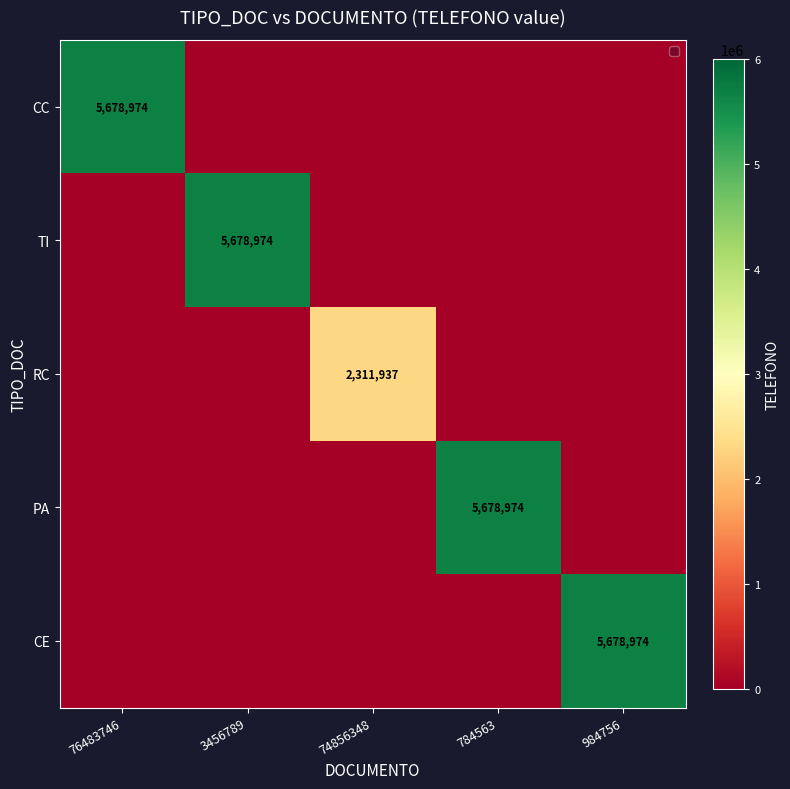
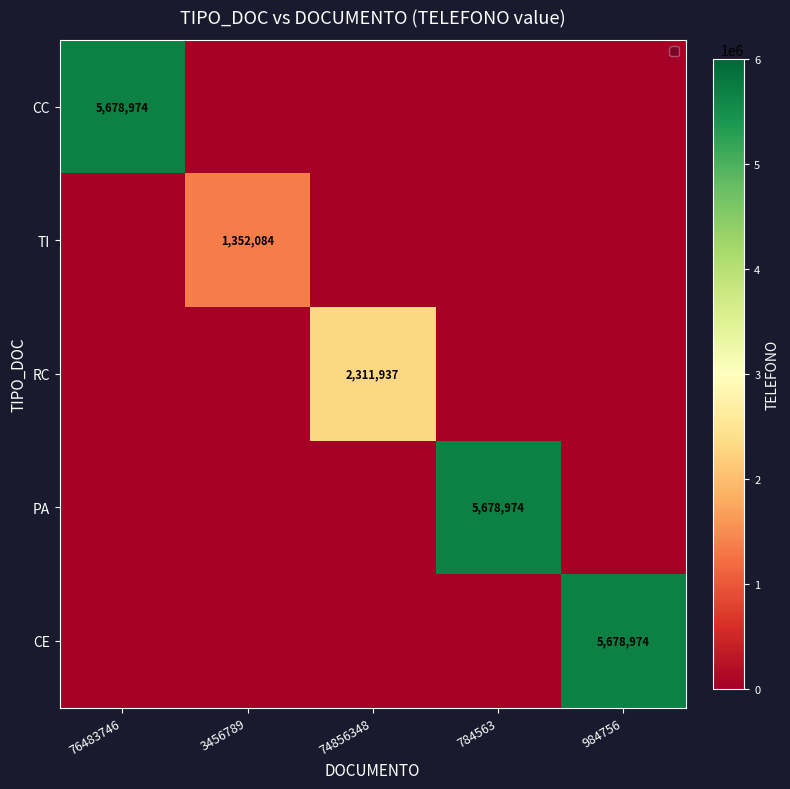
TI, 3456789: 5,678,974 -> 1,352,084
